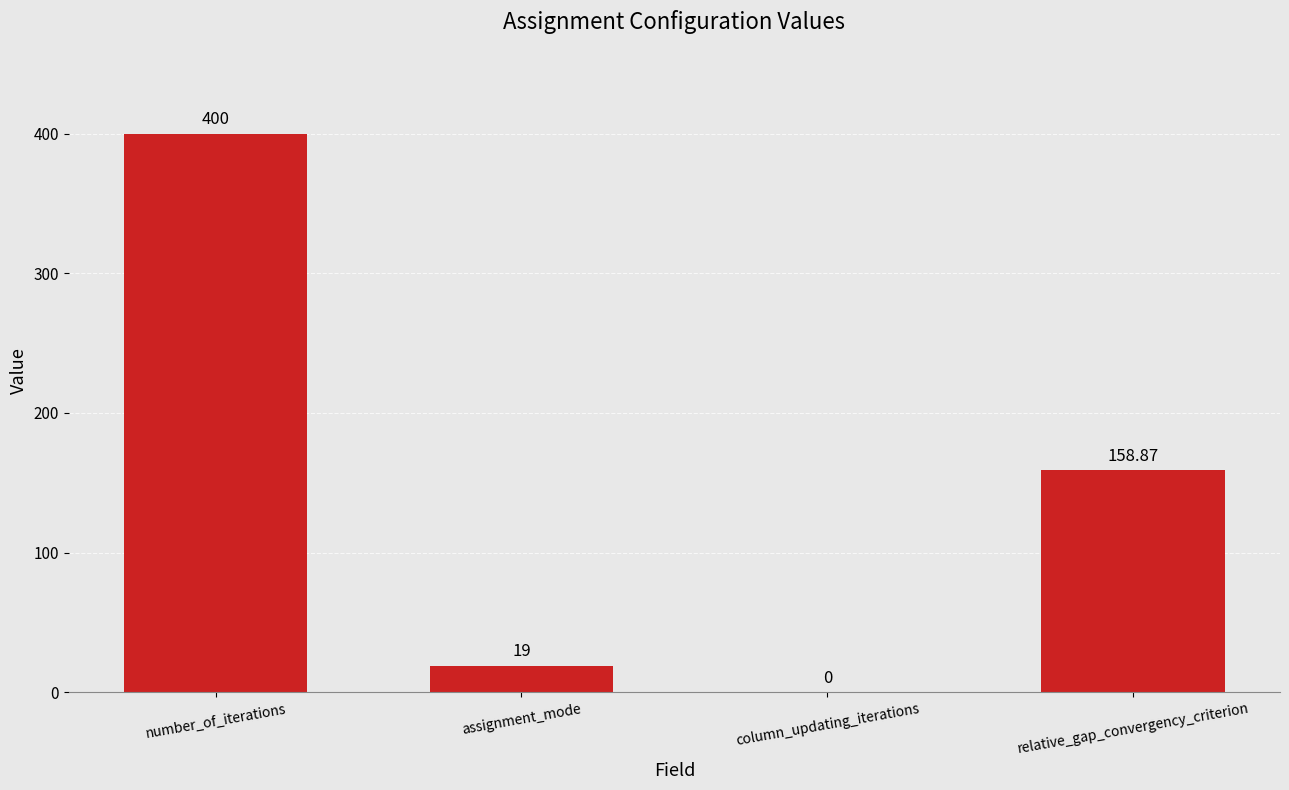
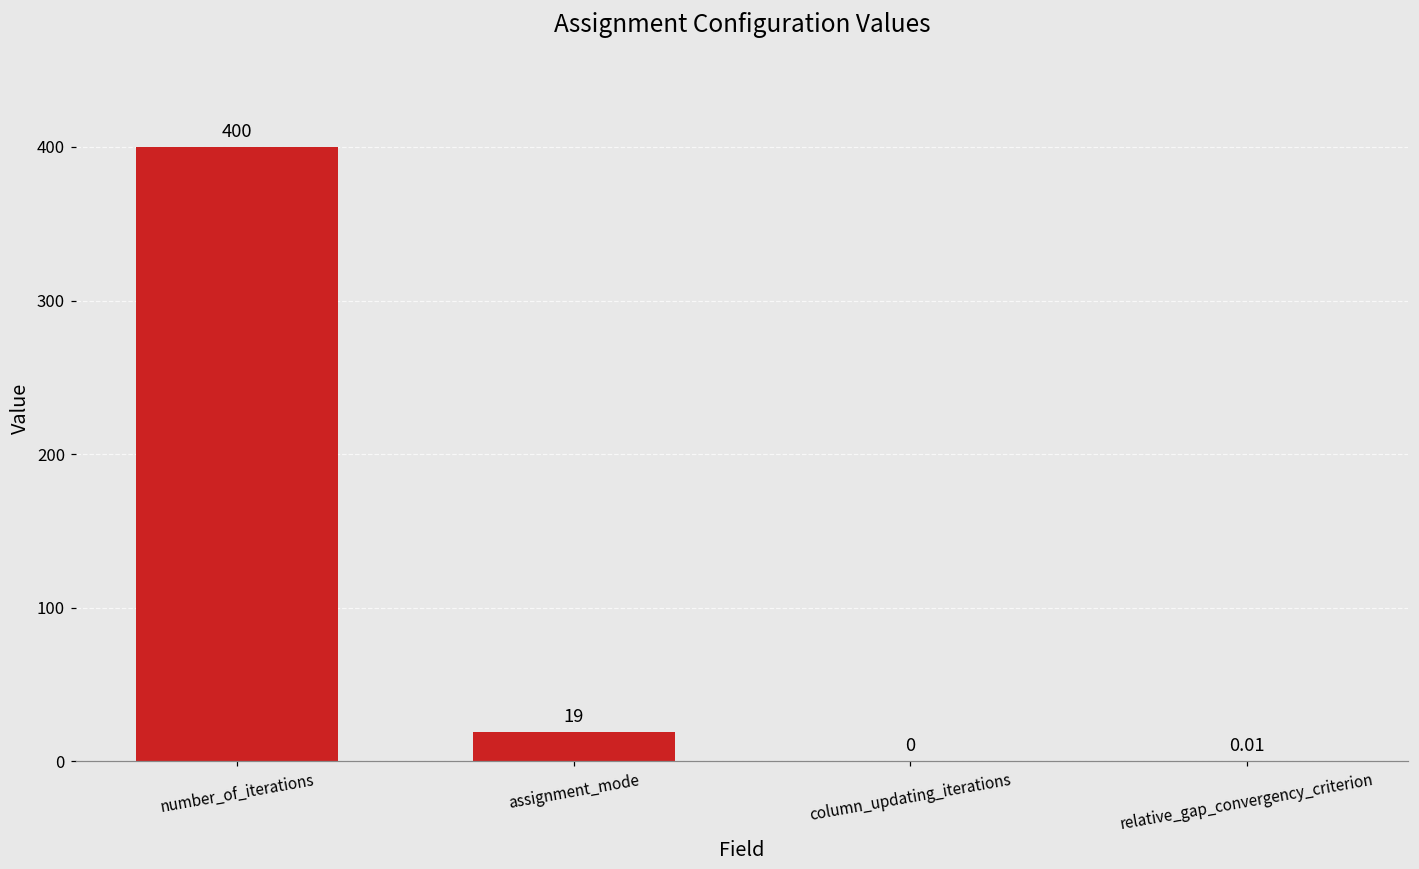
relative_gap_convergency_criterion: 158.87 -> 0.01
